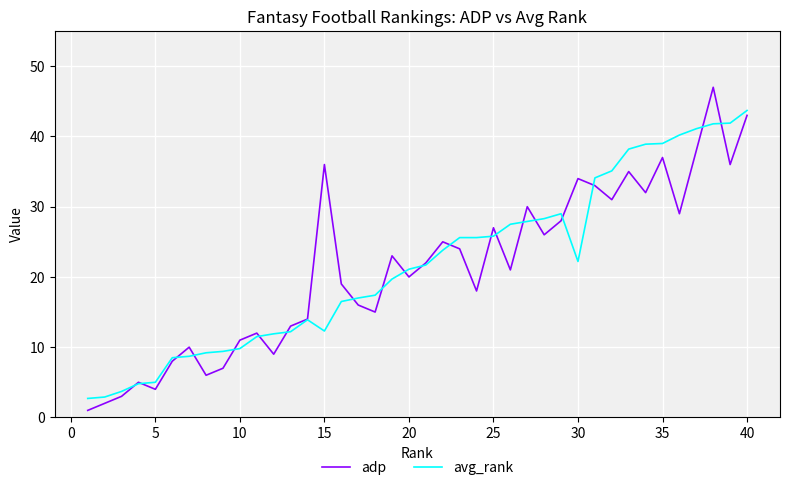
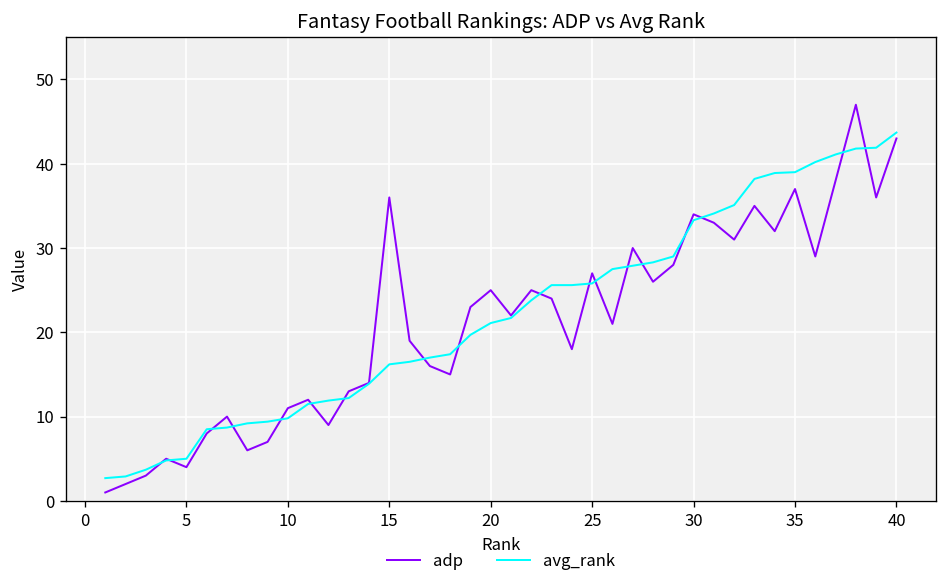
avg_rank, 15: 12 -> 16
adp, 20: 20 -> 25
avg_rank, 30: 22 -> 33
